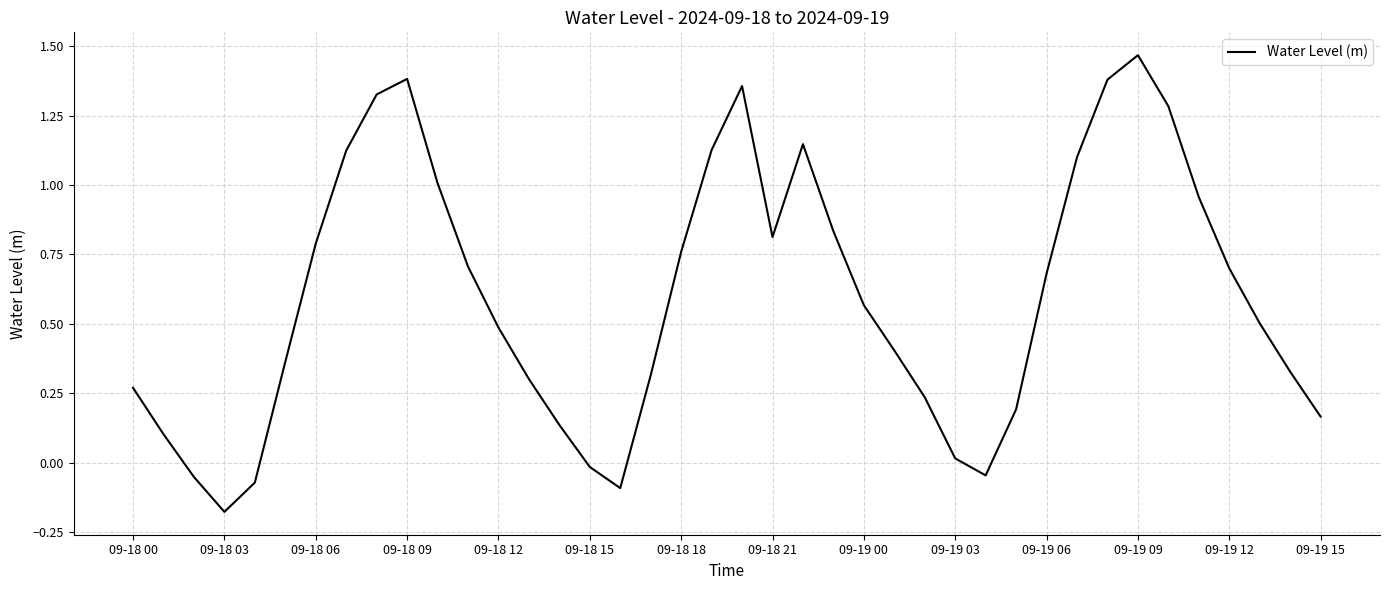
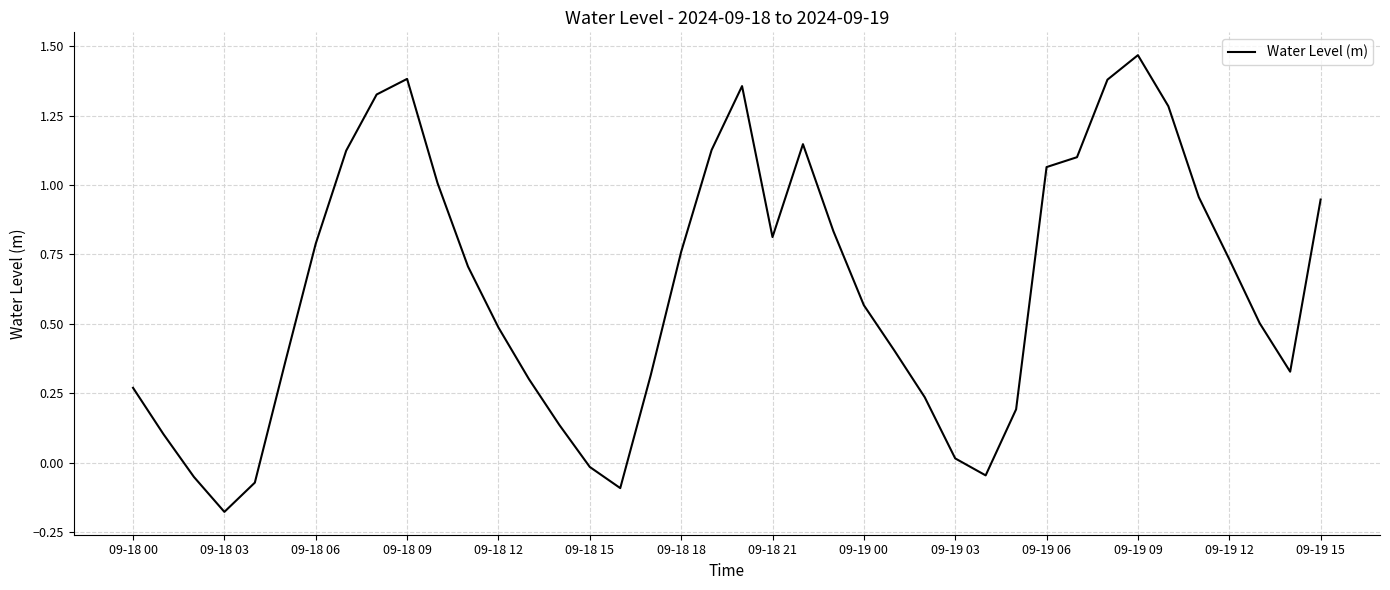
09-19 06: 0.68 -> 1.06
09-19 12: 0.70 -> 0.73
09-19 15: 0.17 -> 0.95
